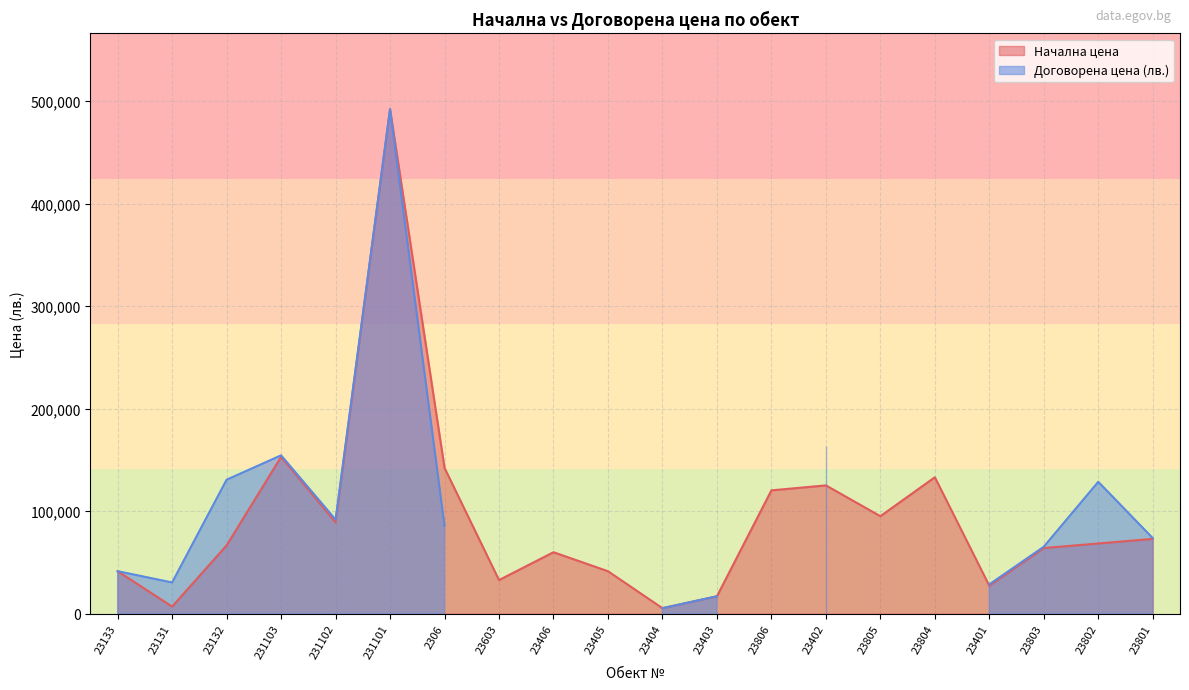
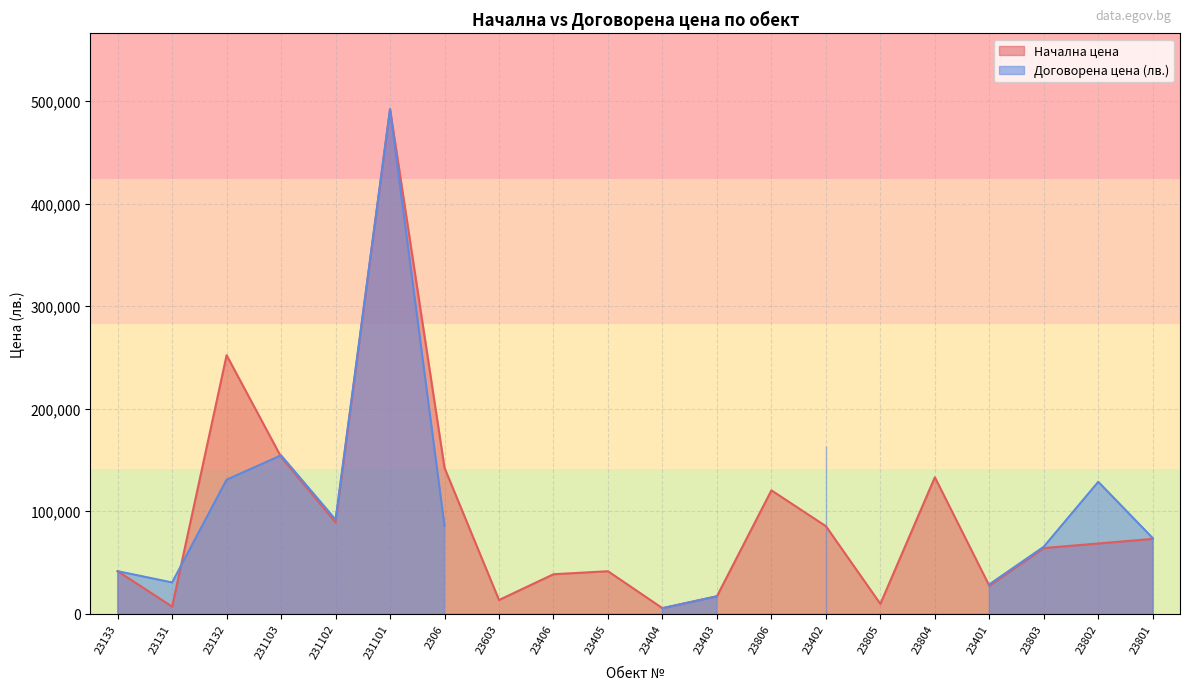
Начална цена, 23132: 67,000 -> 252,000
Начална цена, 23603: 33,000 -> 13,000
Начална цена, 23406: 60,000 -> 38,000
Начална цена, 23402: 125,000 -> 85,000
Начална цена, 23805: 95,000 -> 10,000
